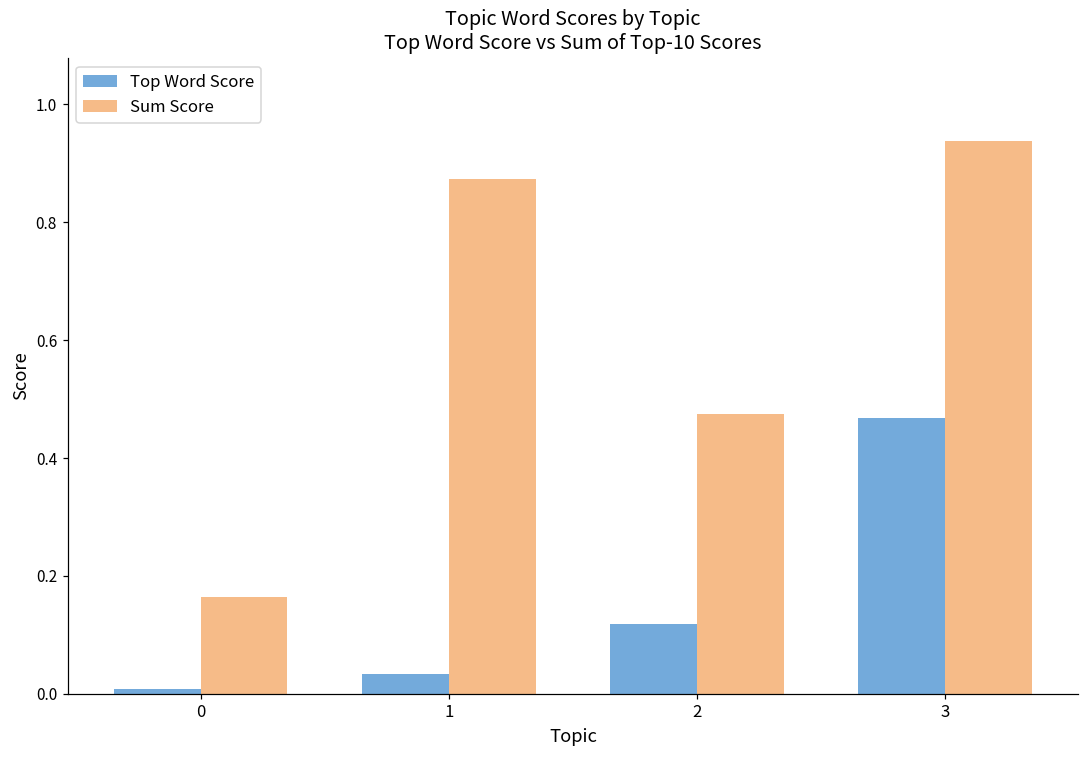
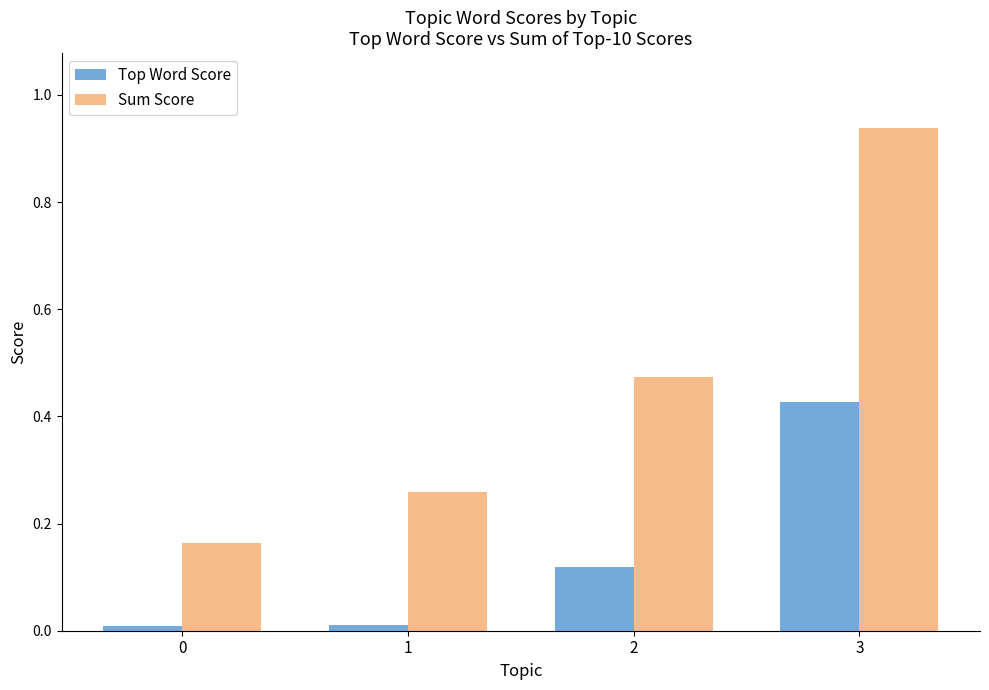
Top Word Score, 1: 0.03 -> 0.01
Sum Score, 1: 0.87 -> 0.26
Top Word Score, 3: 0.47 -> 0.43
